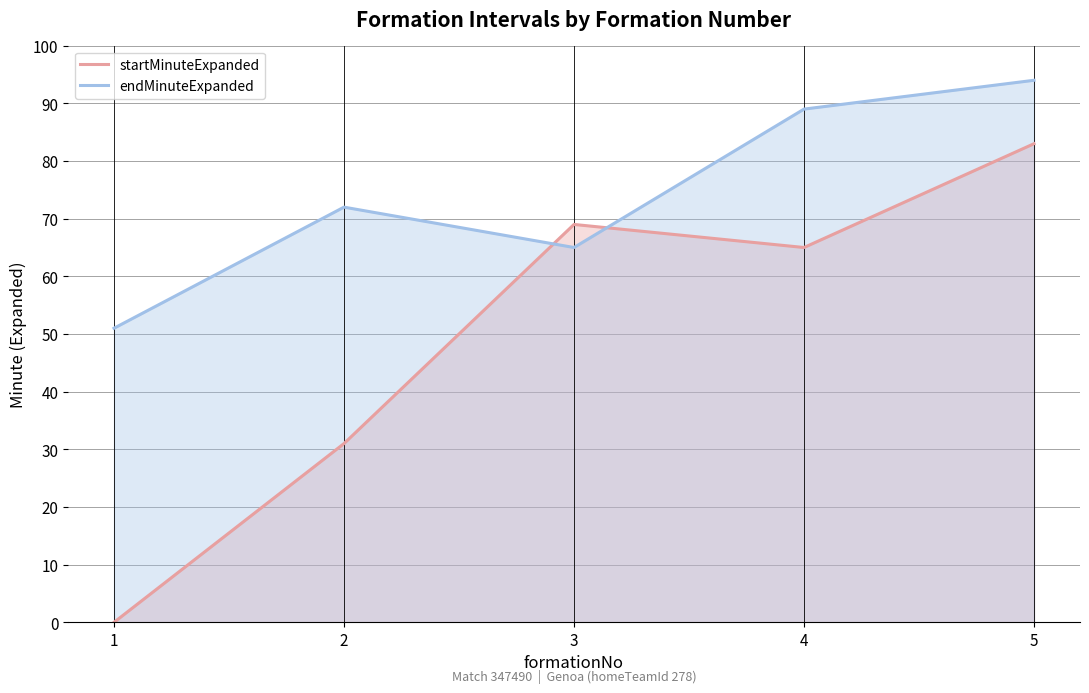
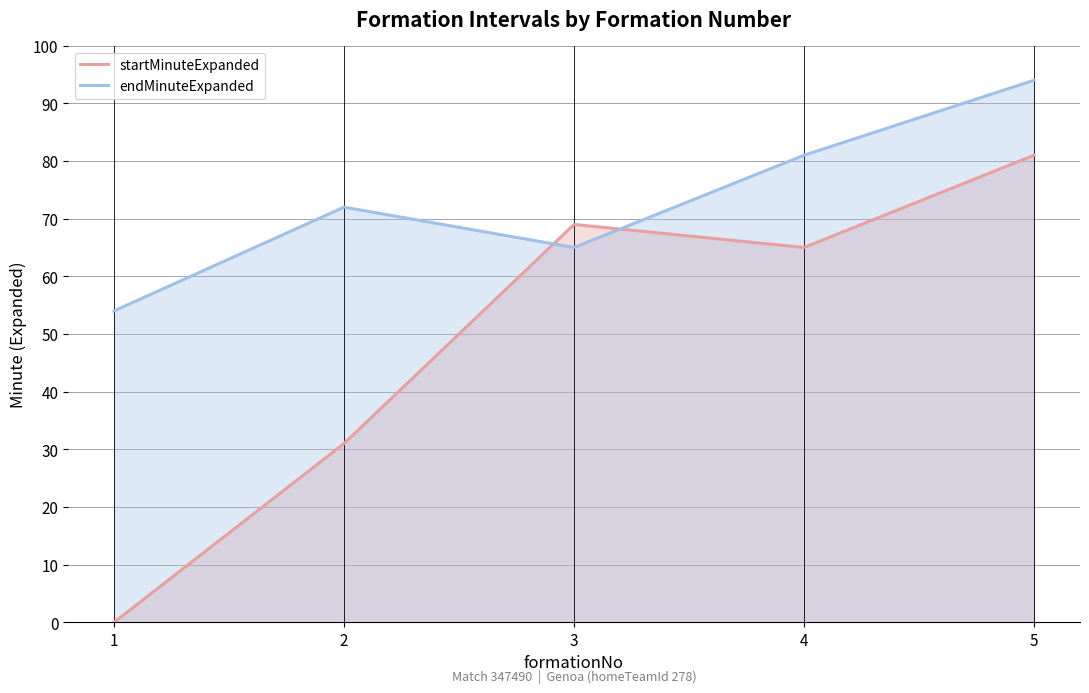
endMinuteExpanded, 1: 51 -> 54
endMinuteExpanded, 4: 89 -> 81
startMinuteExpanded, 5: 83 -> 81
